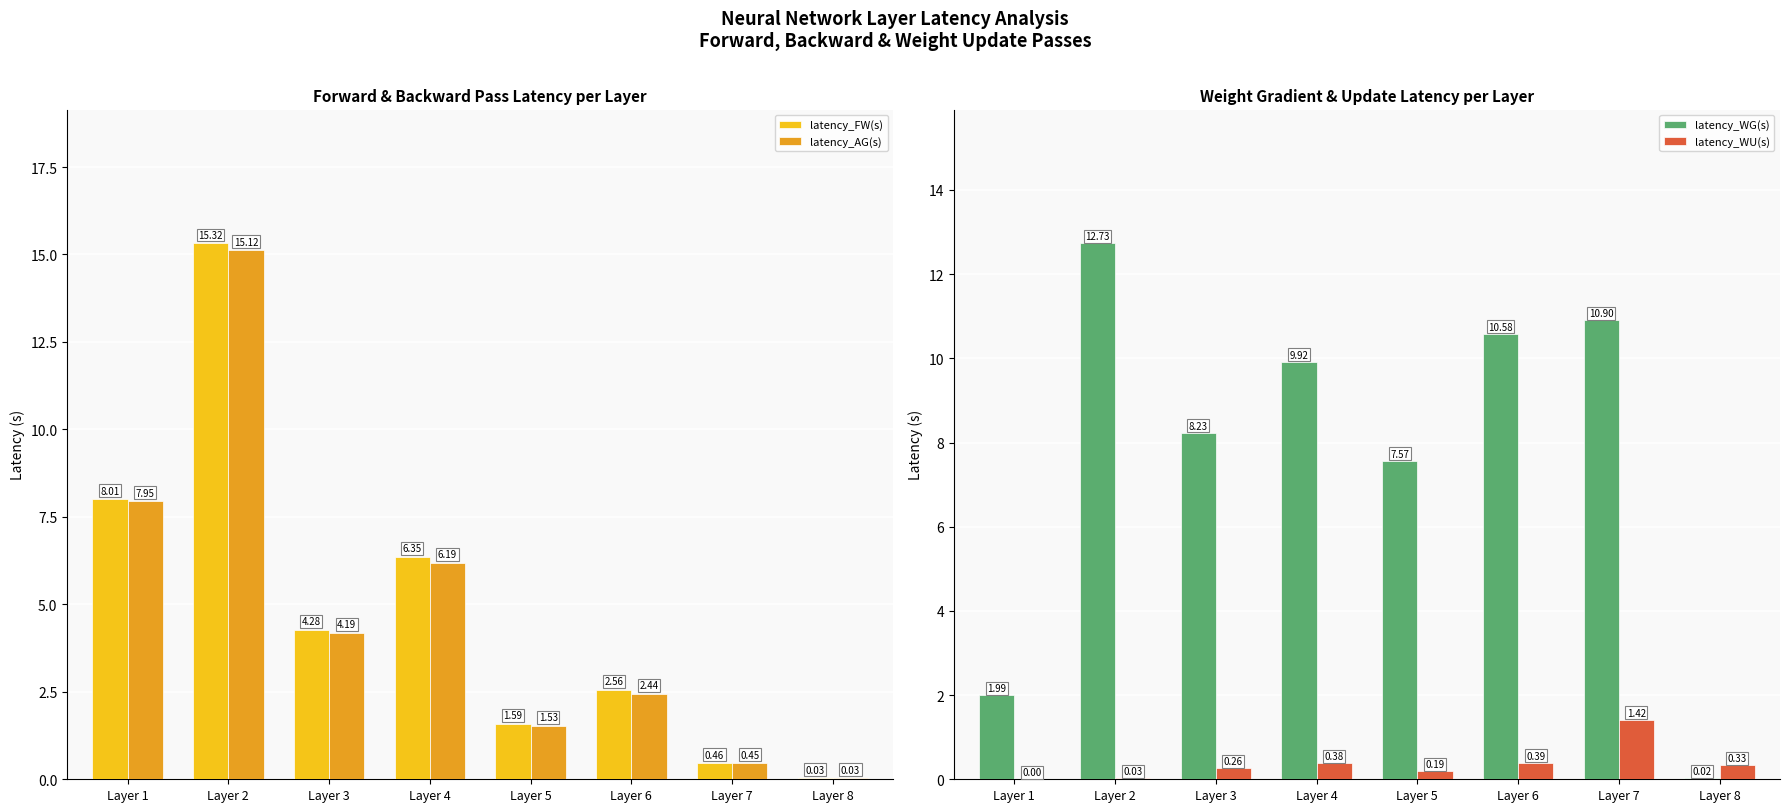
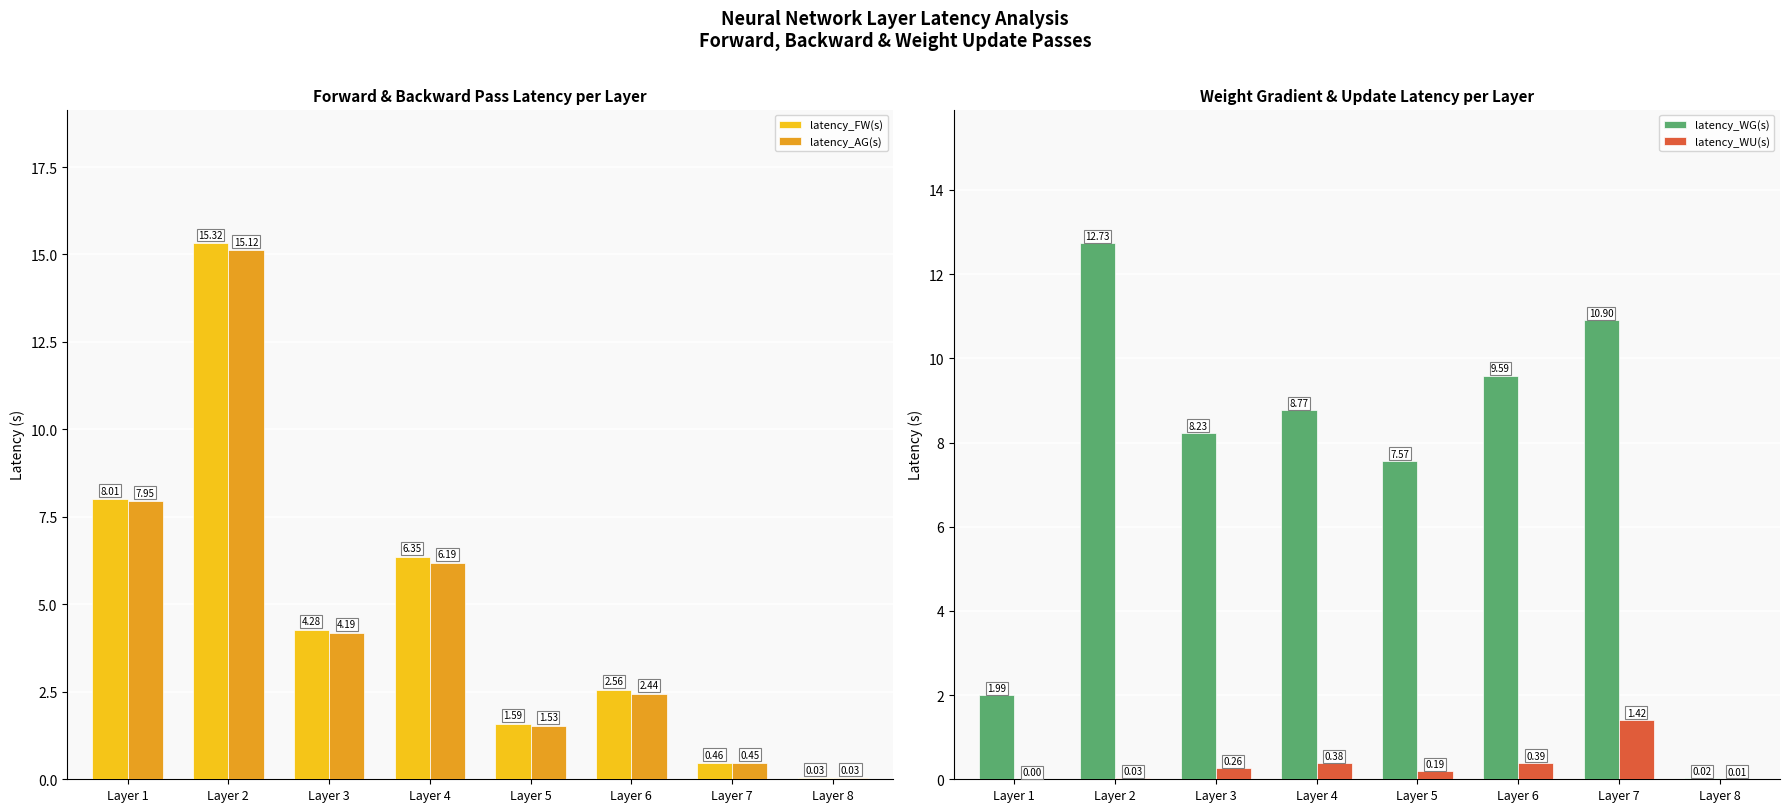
Weight Gradient & Update Latency per Layer, latency_WG(s), Layer 4: 9.92 -> 8.77
Weight Gradient & Update Latency per Layer, latency_WG(s), Layer 6: 10.58 -> 9.59
Weight Gradient & Update Latency per Layer, latency_WU(s), Layer 8: 0.33 -> 0.01
